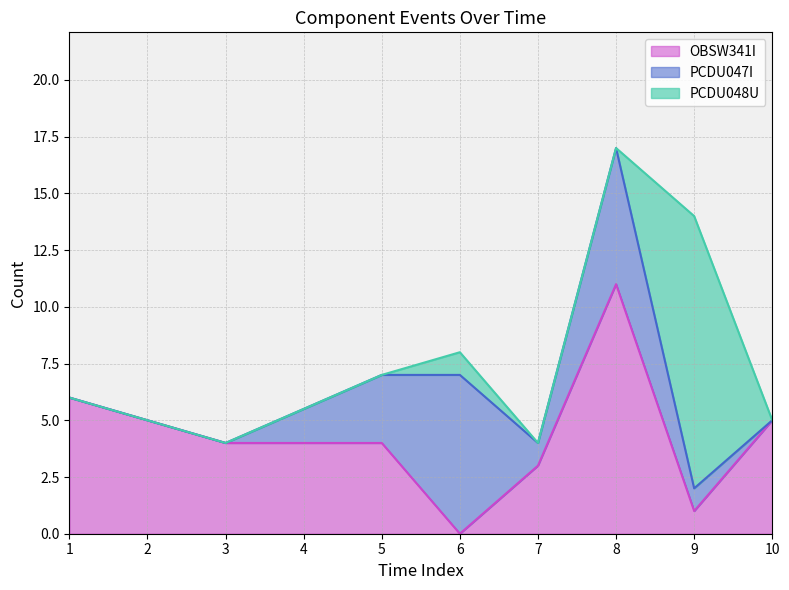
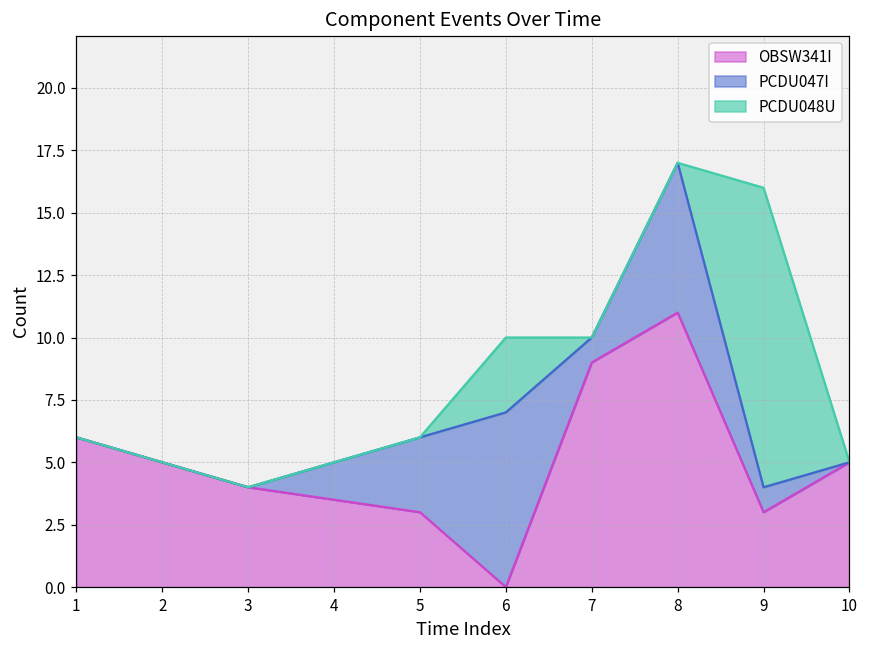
OBSW341I, 5: 4 -> 3
PCDU048U, 6: 1 -> 3
OBSW341I, 7: 3 -> 9
OBSW341I, 9: 1 -> 3
